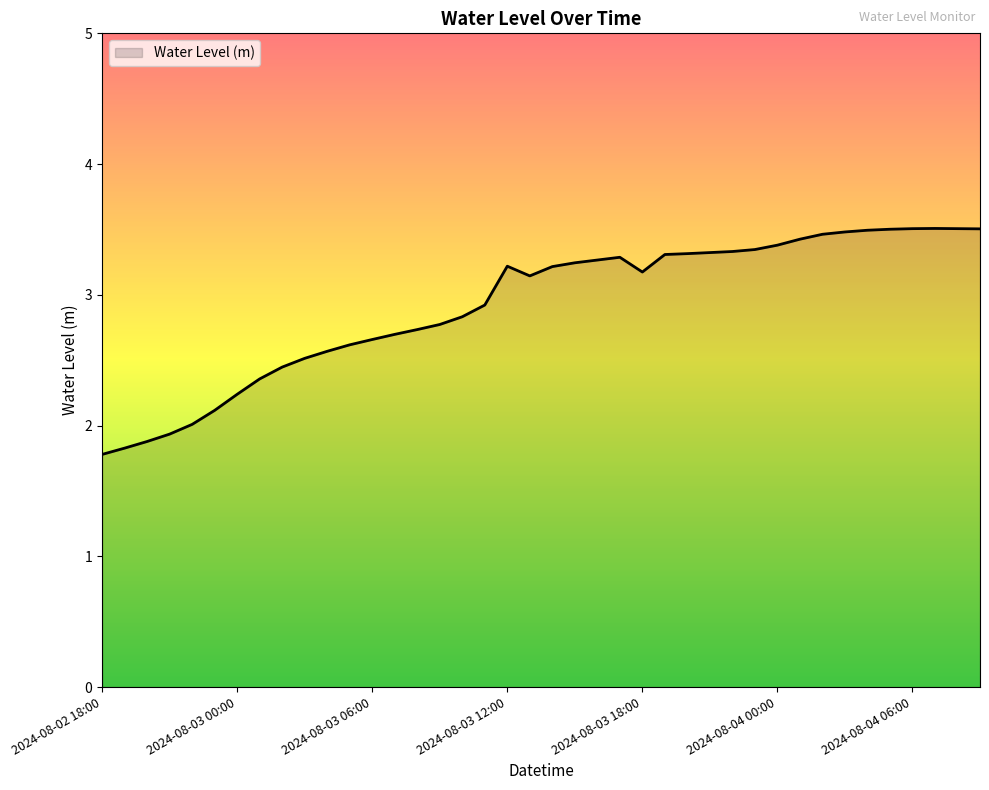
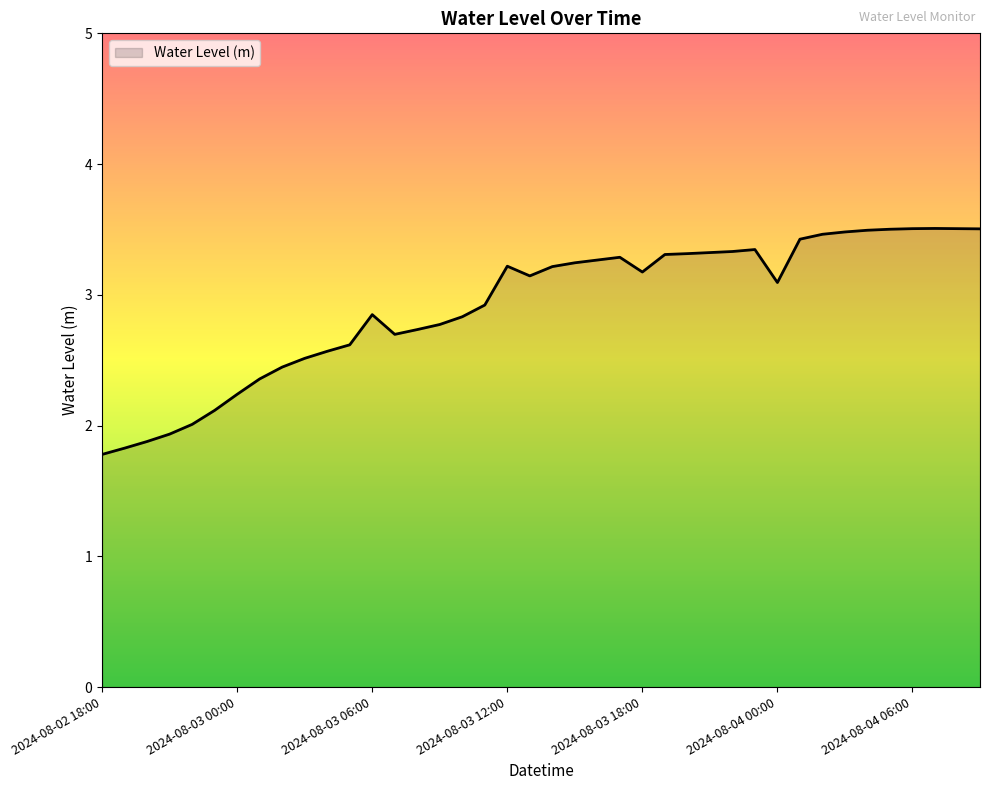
2024-08-03 06:00: 2.66 -> 2.85
2024-08-04 00:00: 3.38 -> 3.09
